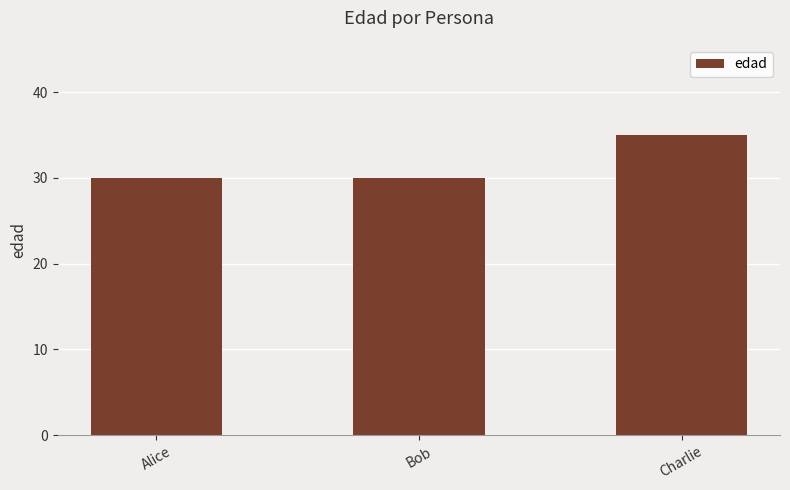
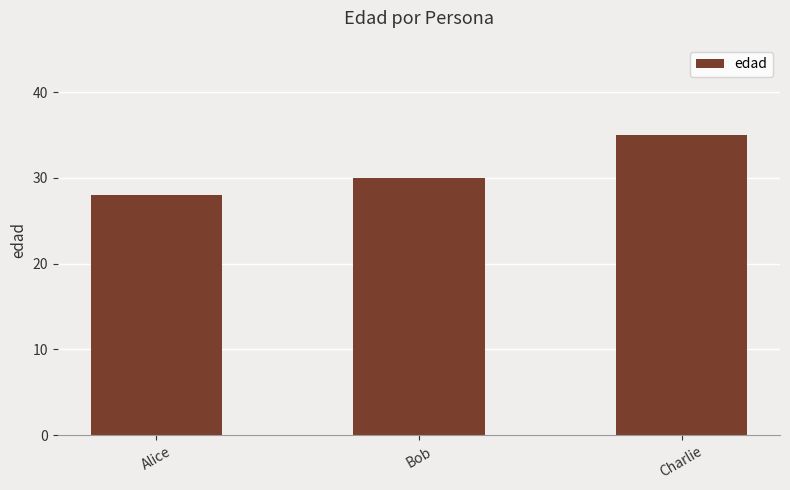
Alice: 30 -> 28
